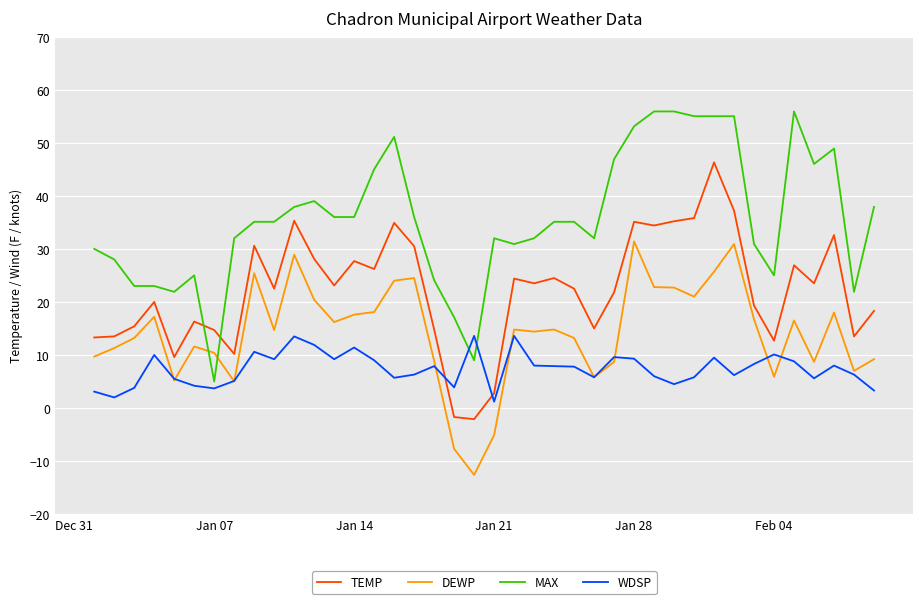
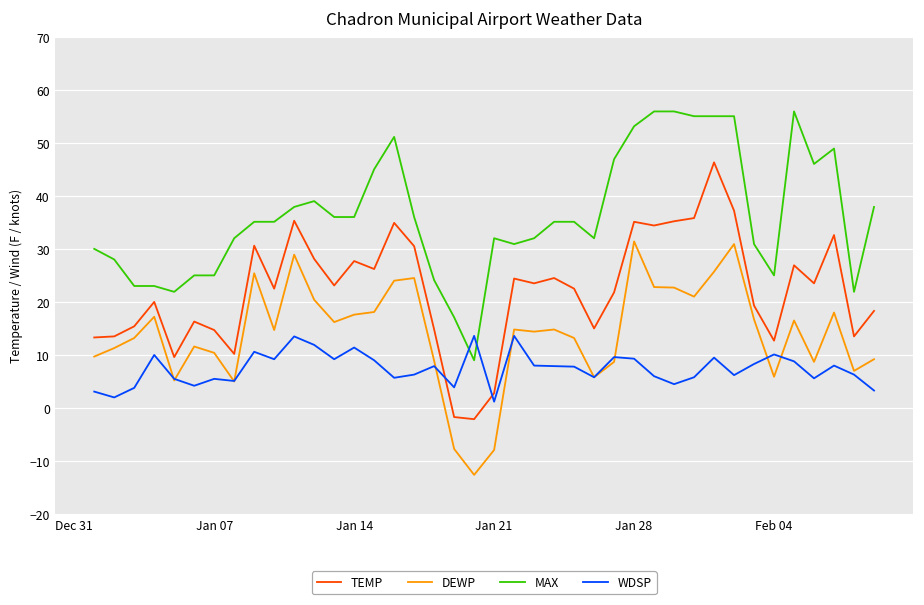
MAX, Jan 07: 5 -> 25
WDSP, Jan 07: 4 -> 6
DEWP, Jan 21: -5 -> -8
